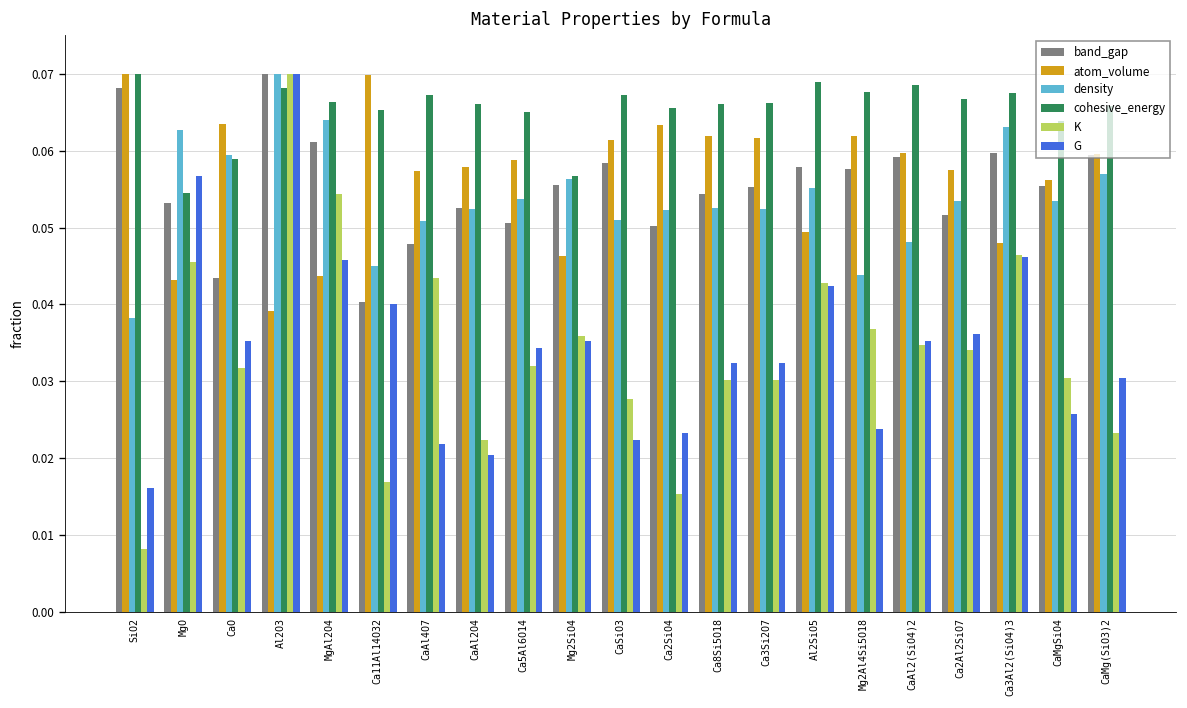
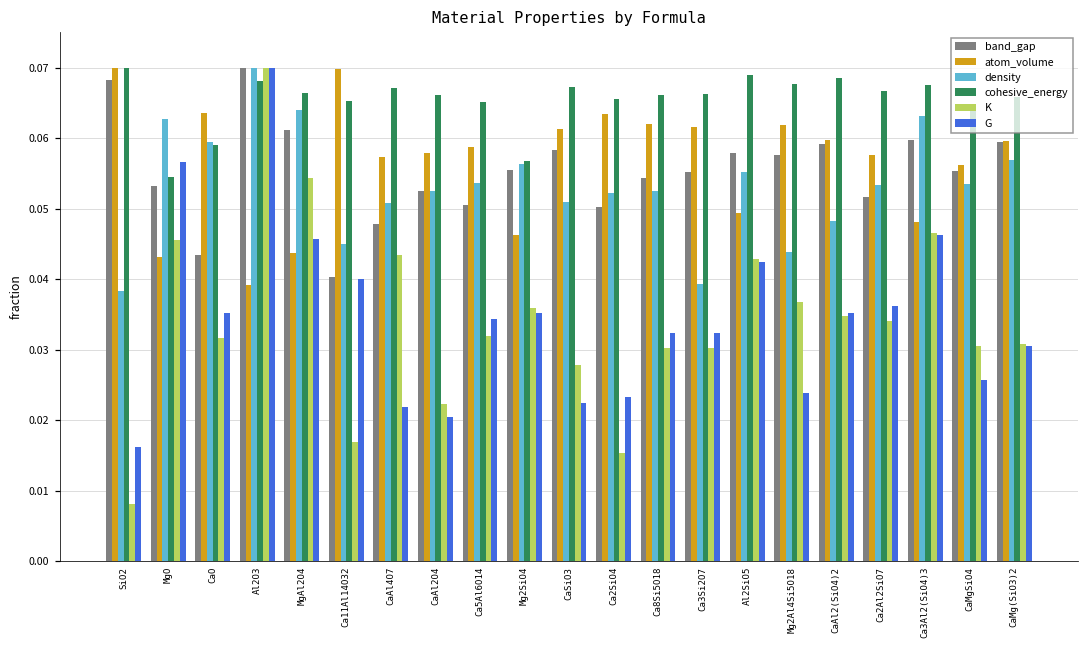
density, Ca3Si2O7: 0.052 -> 0.039
K, CaMg(SiO3)2: 0.023 -> 0.031
